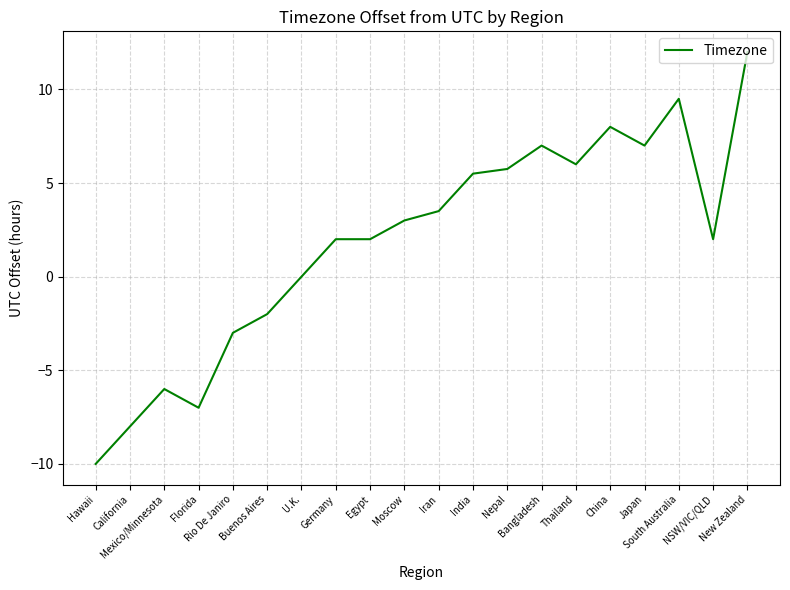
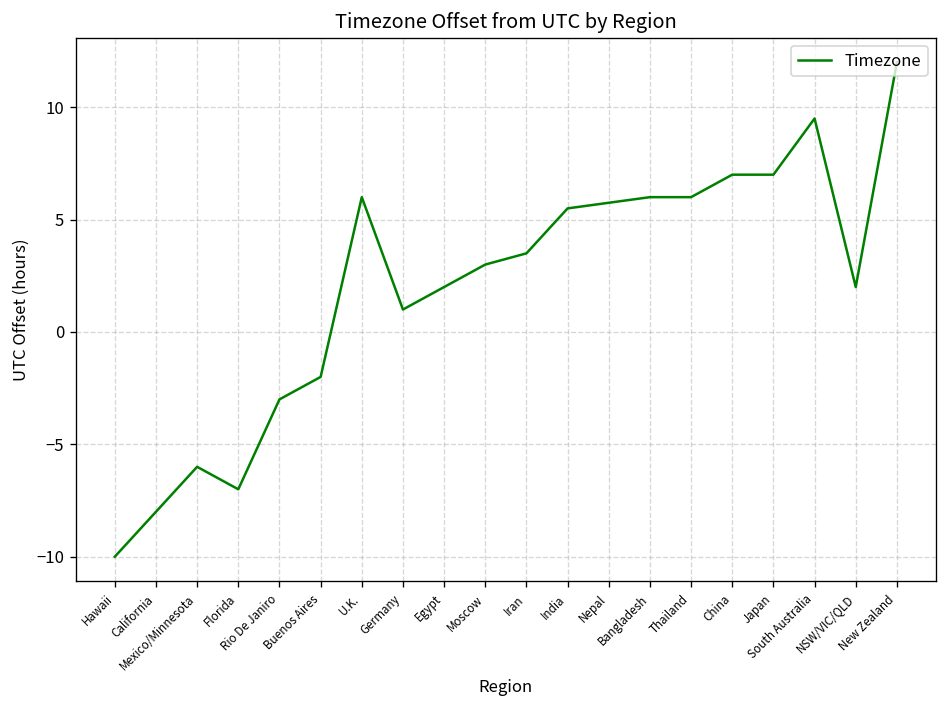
U.K.: 0 -> 6
Germany: 2 -> 1
Bangladesh: 7 -> 6
China: 8 -> 7
